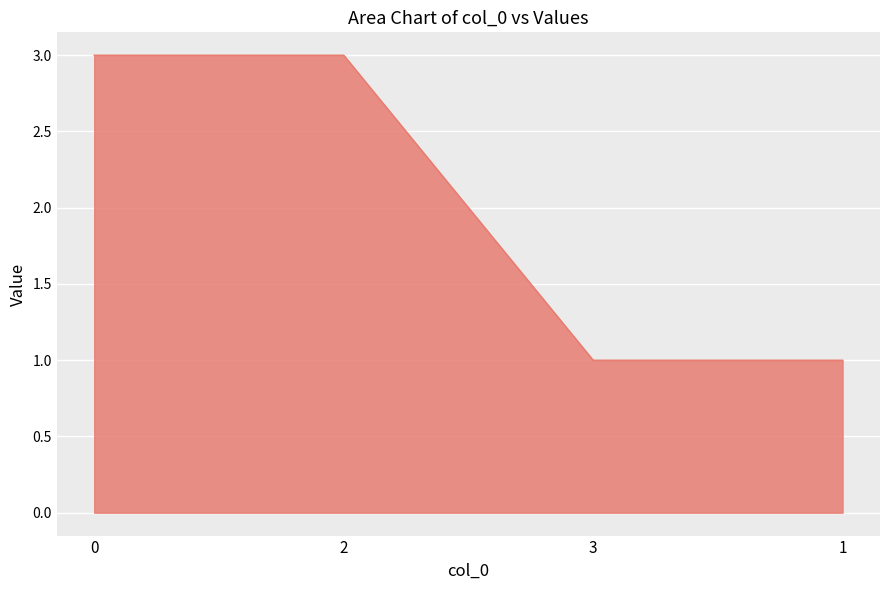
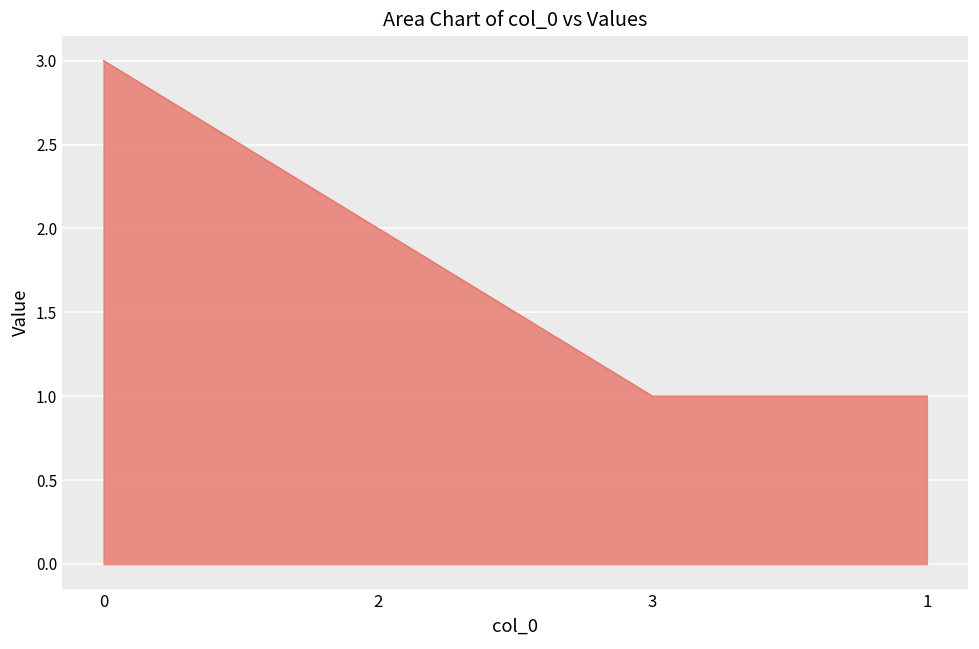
2: 3 -> 2
